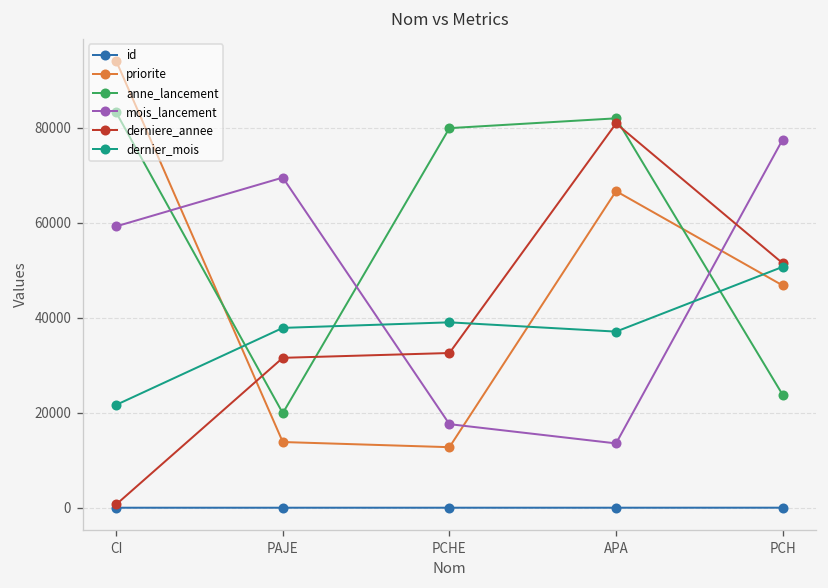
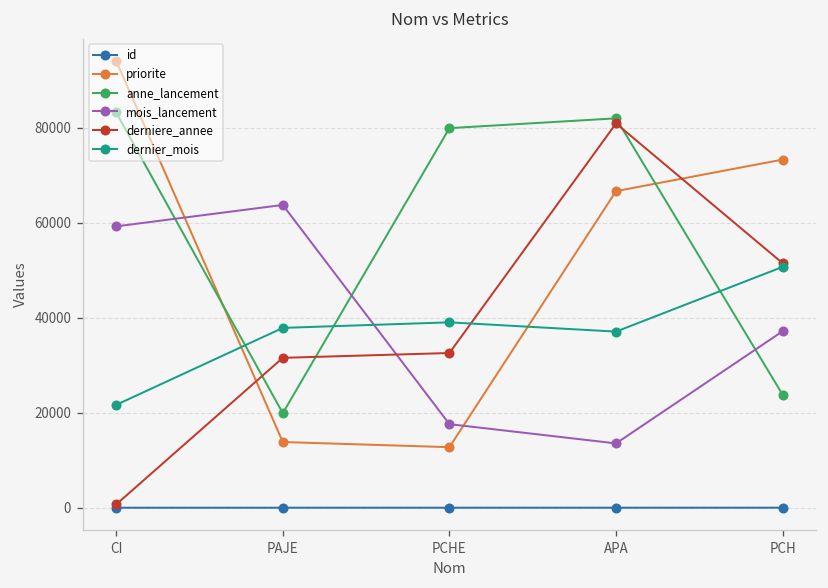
mois_lancement, PAJE: 69000 -> 64000
priorite, PCH: 47000 -> 73000
mois_lancement, PCH: 78000 -> 37000
